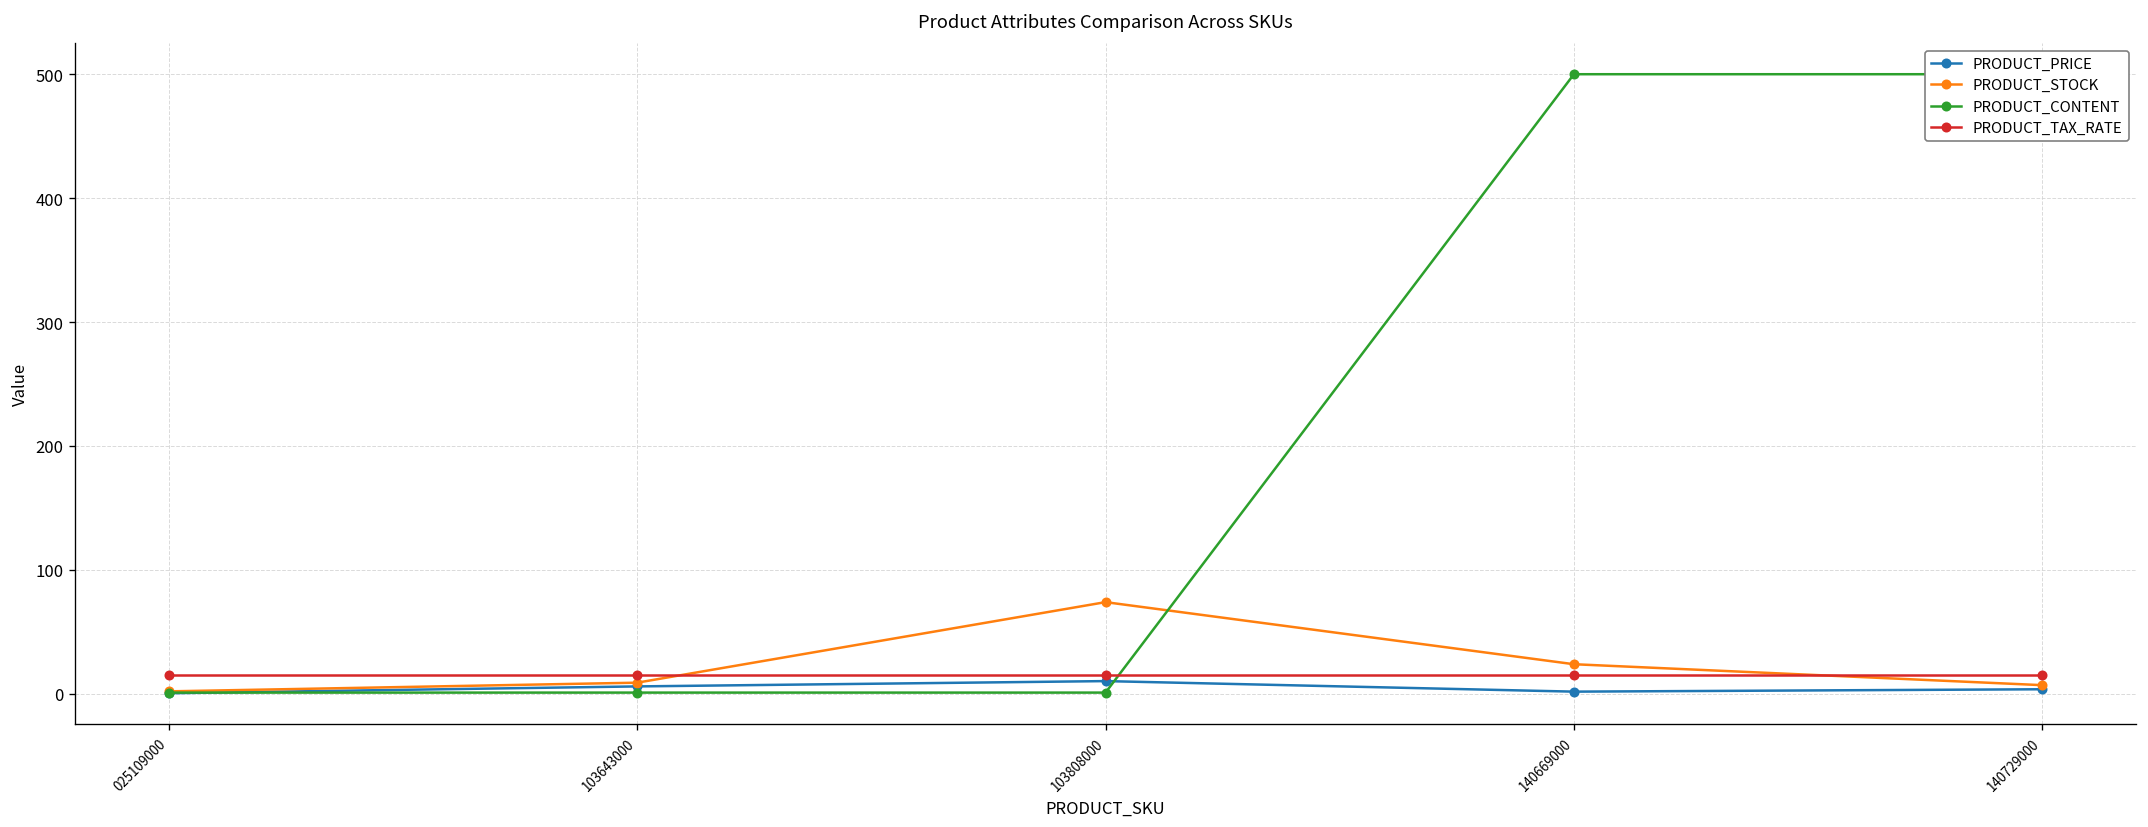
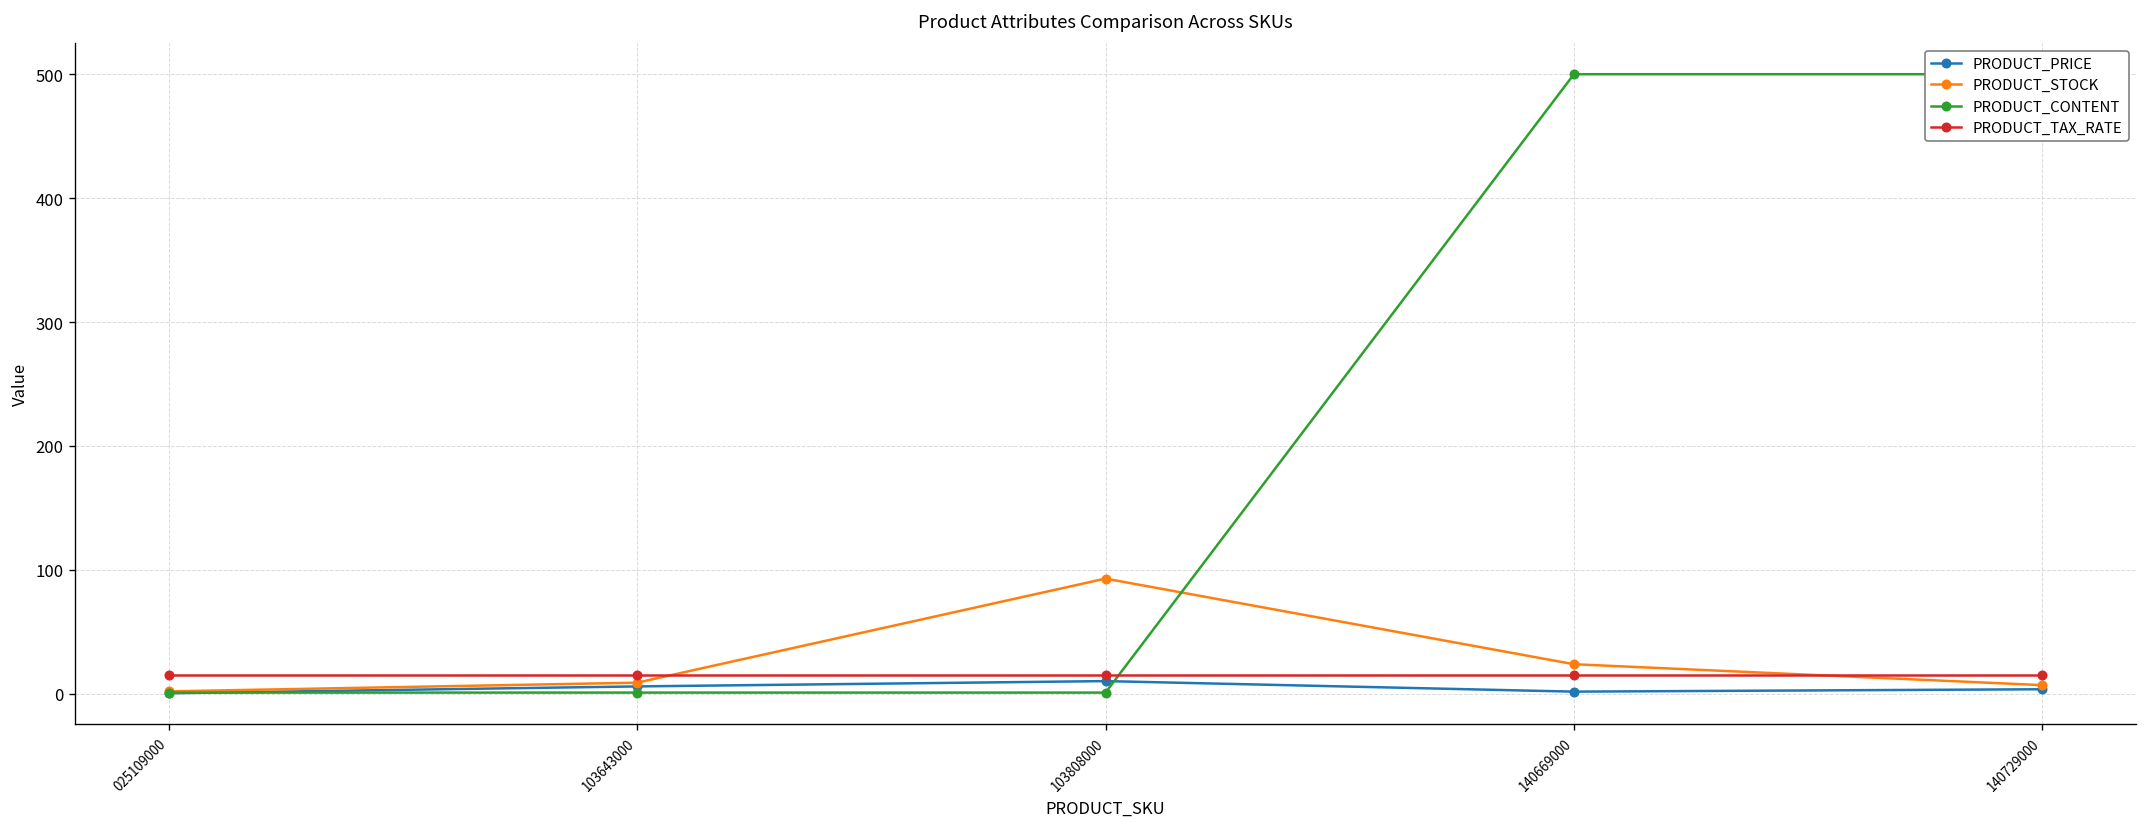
PRODUCT_STOCK, 103808000: 74 -> 93
